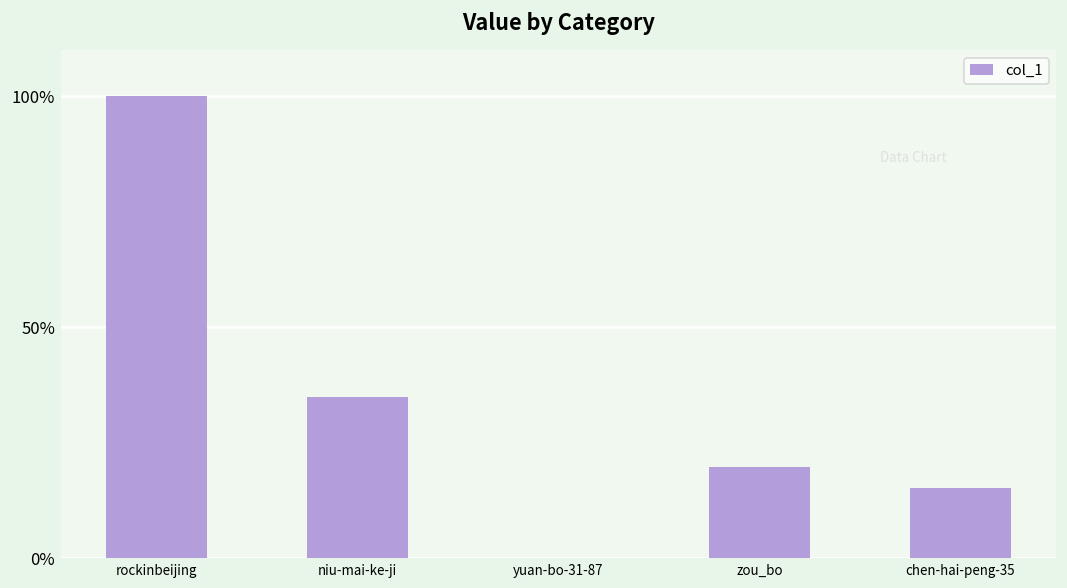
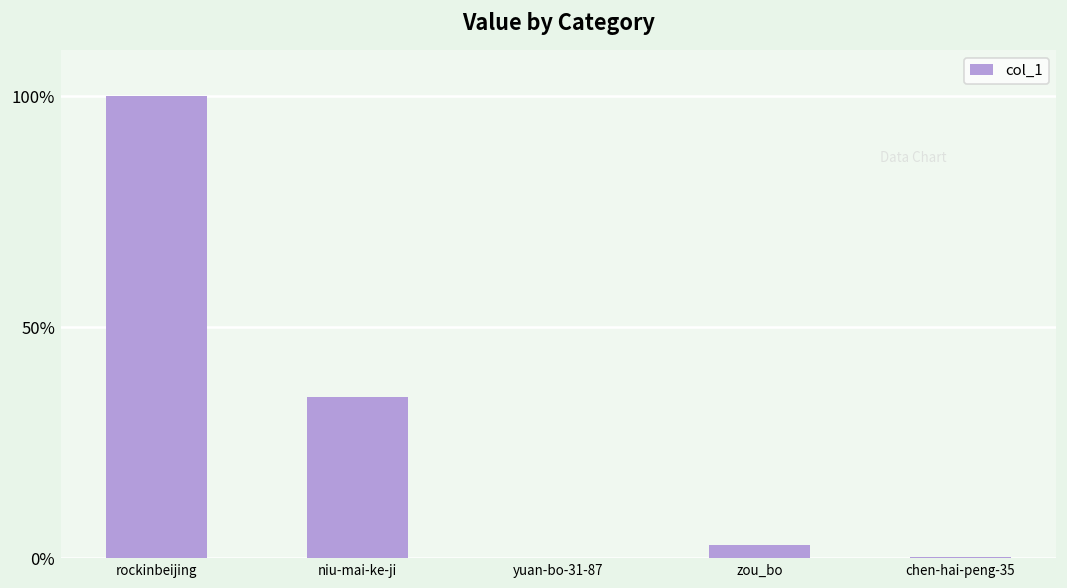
zou_bo: 20% -> 3%
chen-hai-peng-35: 15% -> 0%
